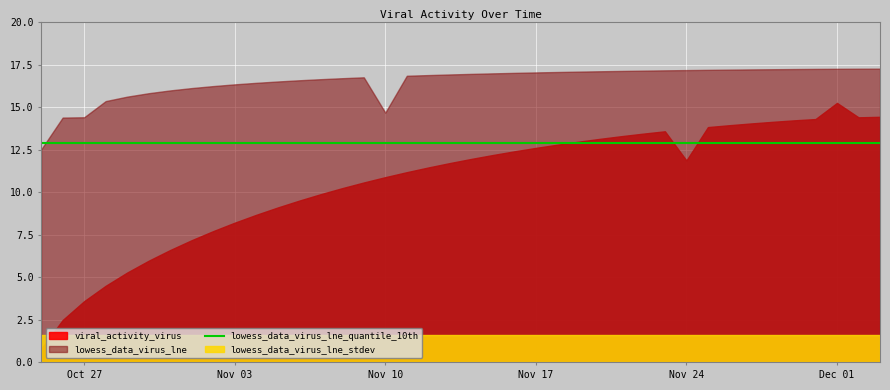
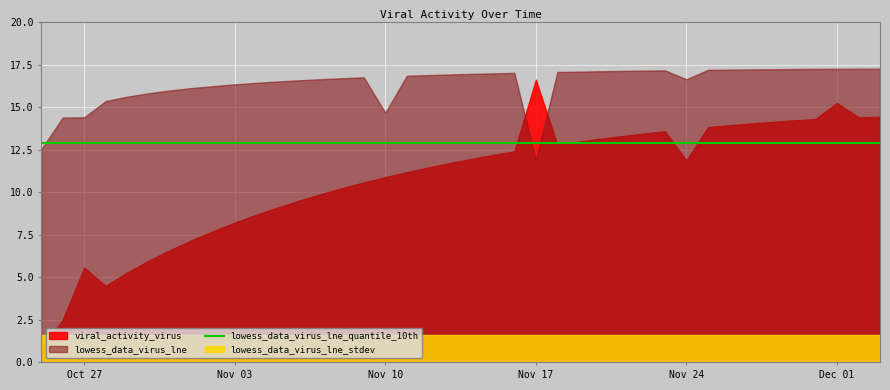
viral_activity_virus, Oct 27: 3.6 -> 5.6
viral_activity_virus, Nov 17: 12.6 -> 16.6
lowess_data_virus_lne, Nov 17: 17.0 -> 11.9
lowess_data_virus_lne, Nov 24: 17.2 -> 16.6
